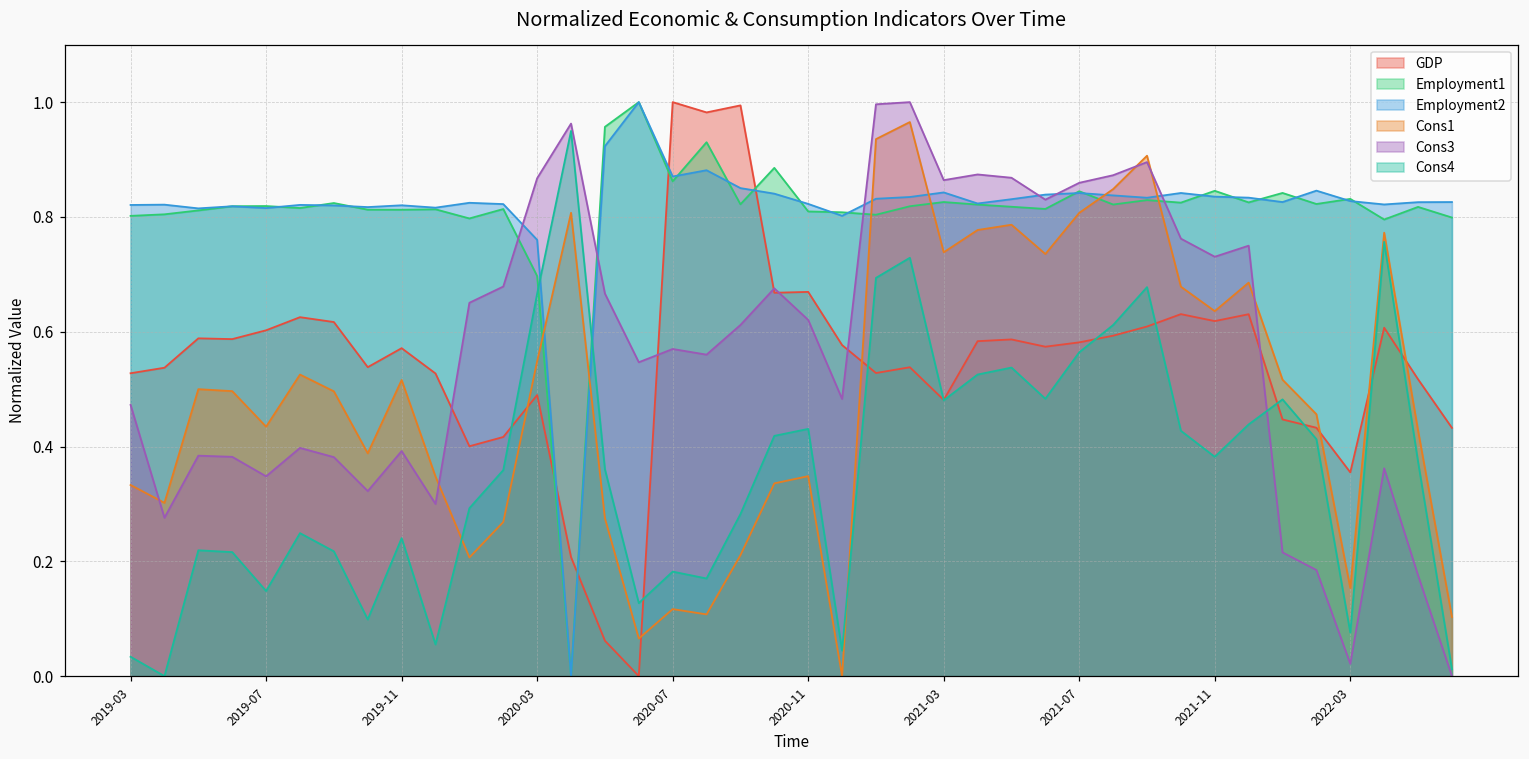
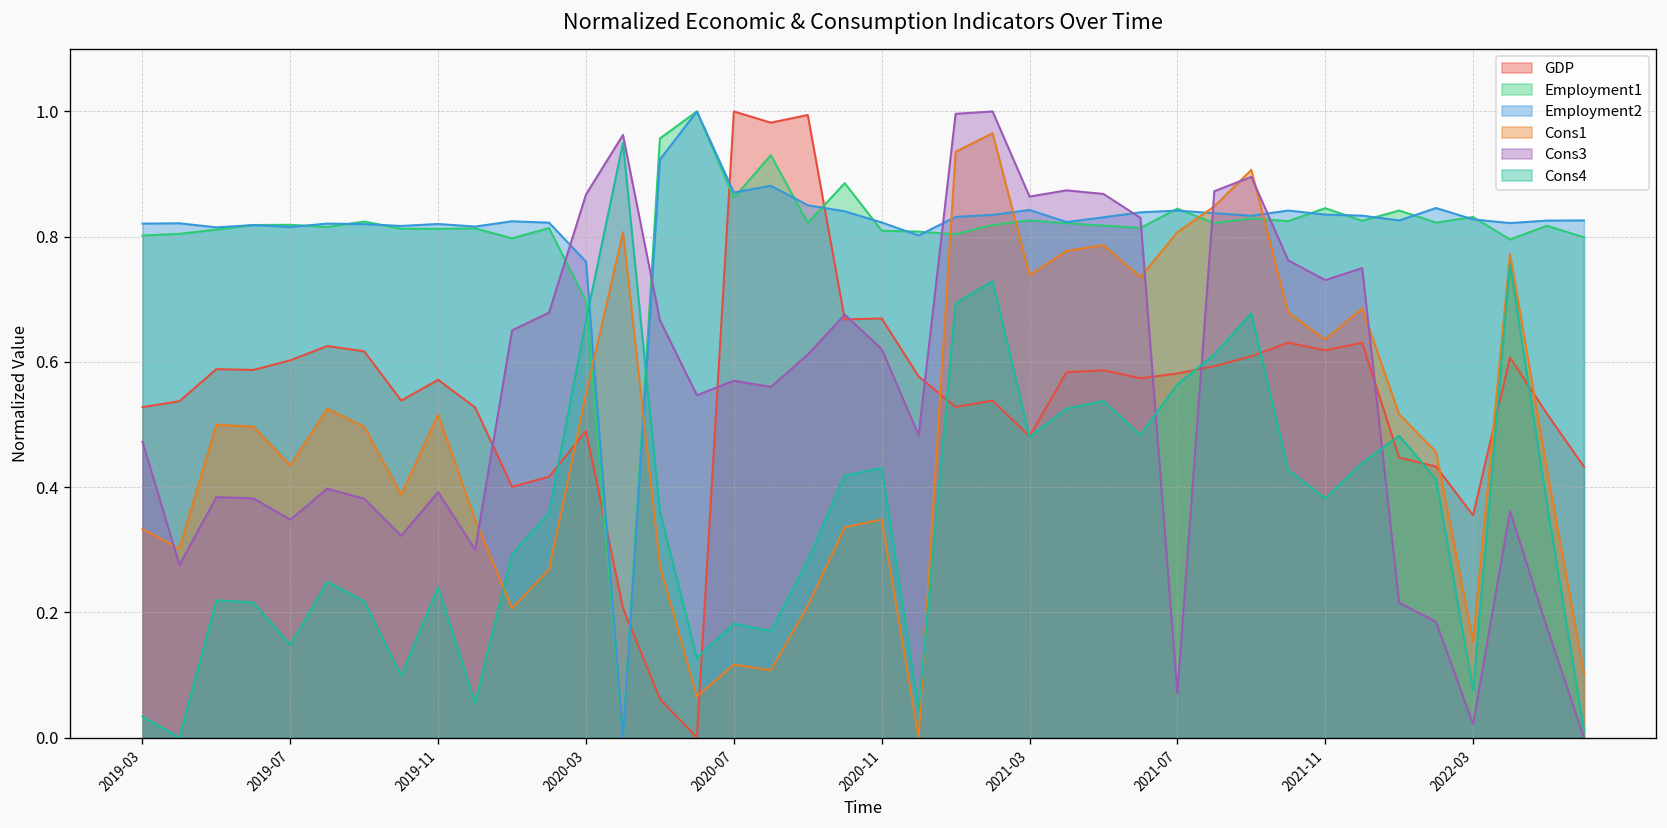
Cons3, 2021-07: 0.86 -> 0.07
